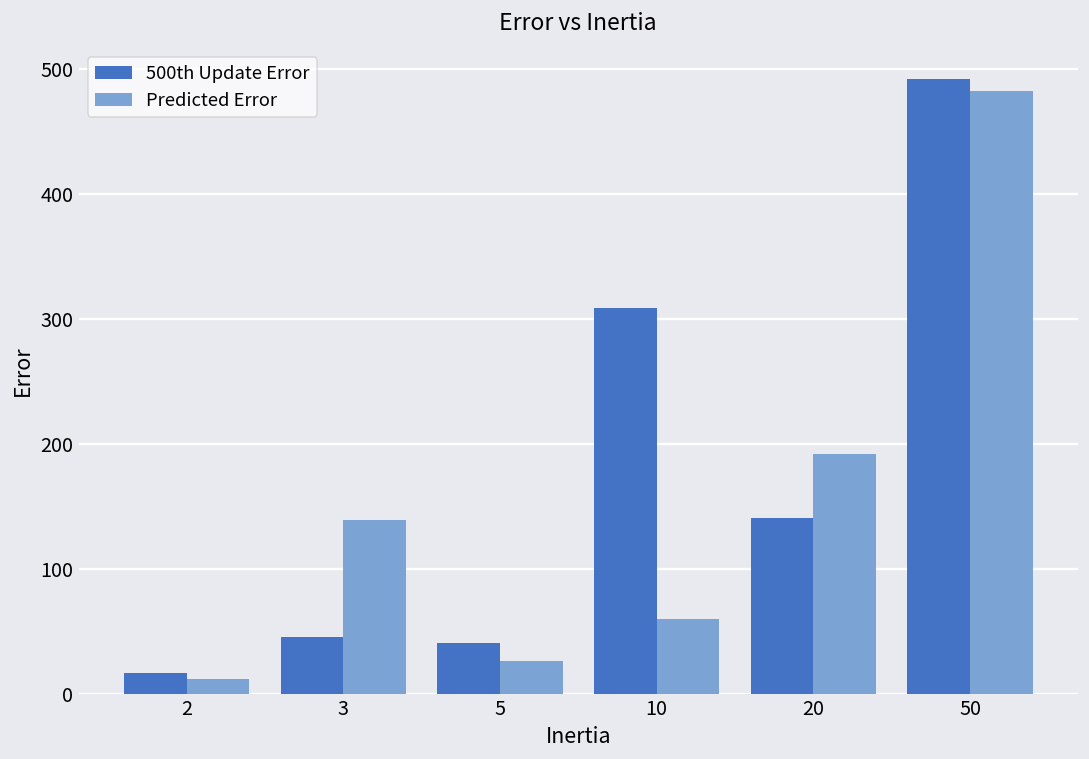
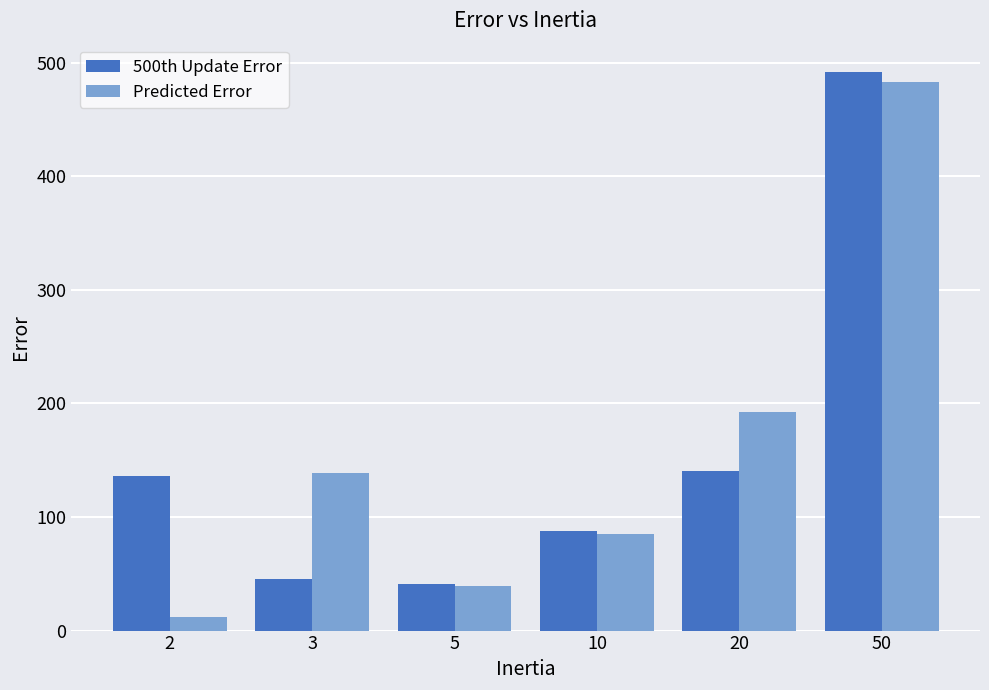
500th Update Error, 2: 17 -> 136
Predicted Error, 5: 26 -> 39
500th Update Error, 10: 308 -> 88
Predicted Error, 10: 60 -> 85
